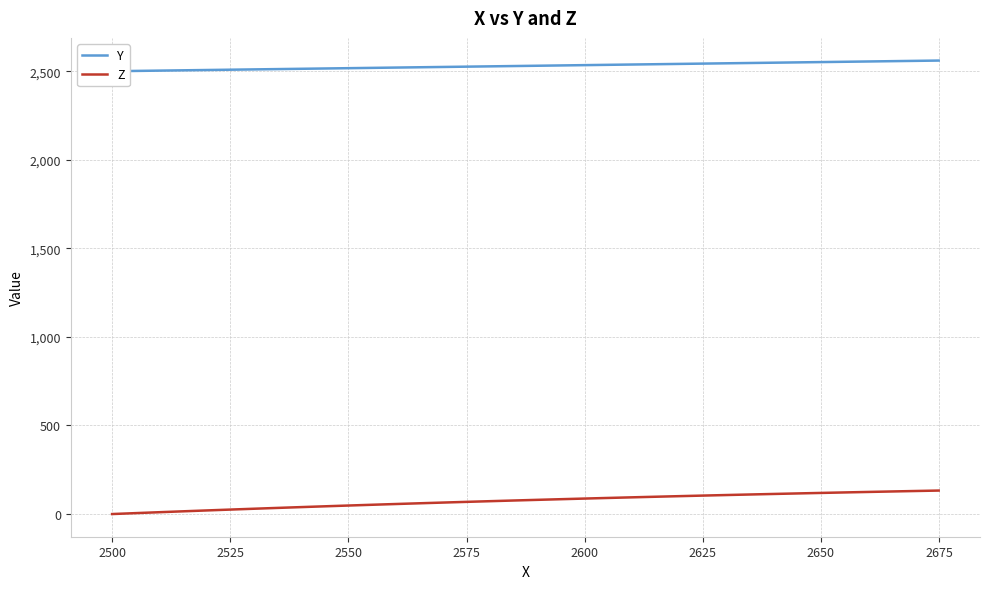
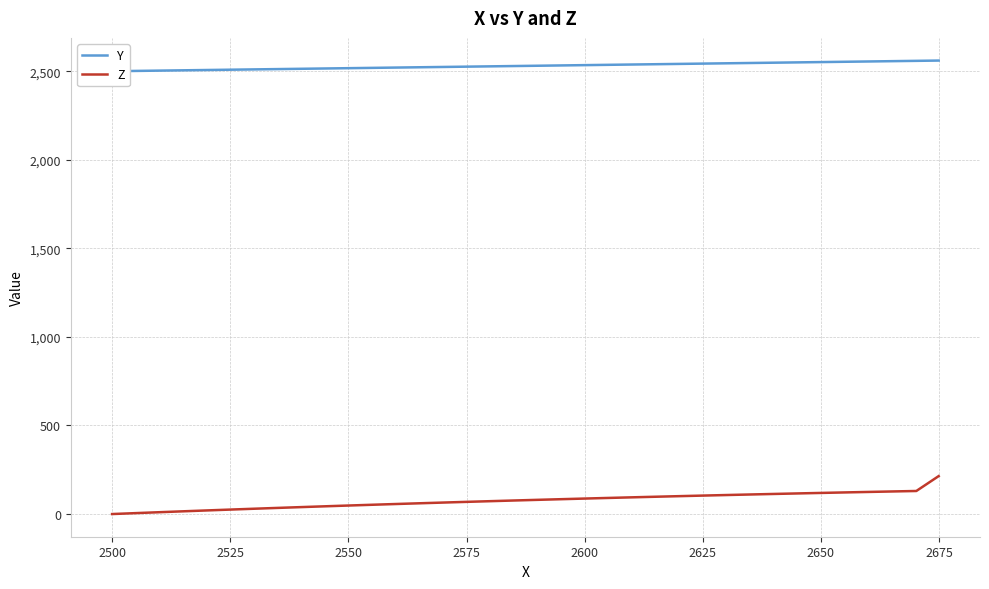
Z, 2675: 130 -> 210
